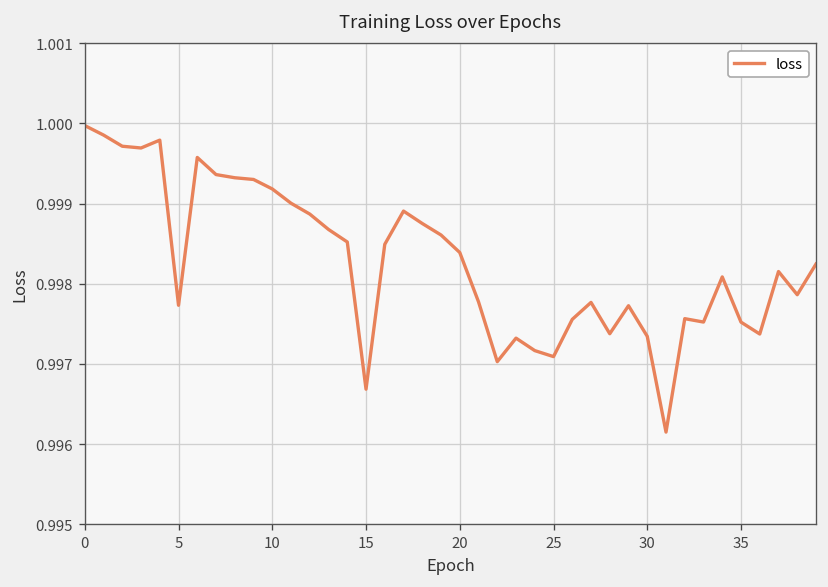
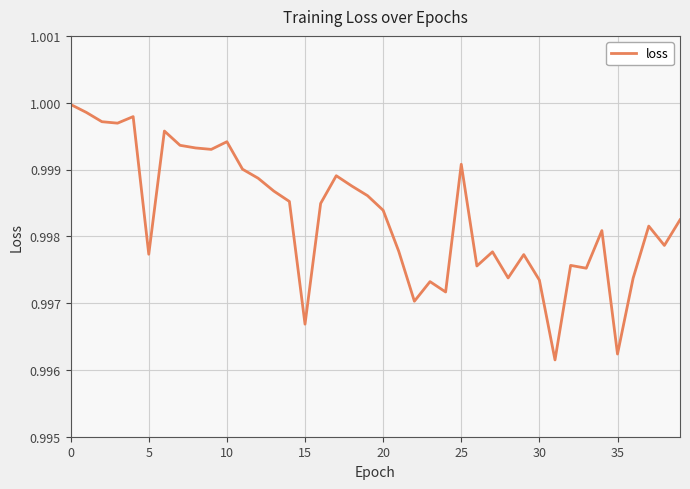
10: 0.9992 -> 0.9994
25: 0.9971 -> 0.9991
35: 0.9975 -> 0.9962
